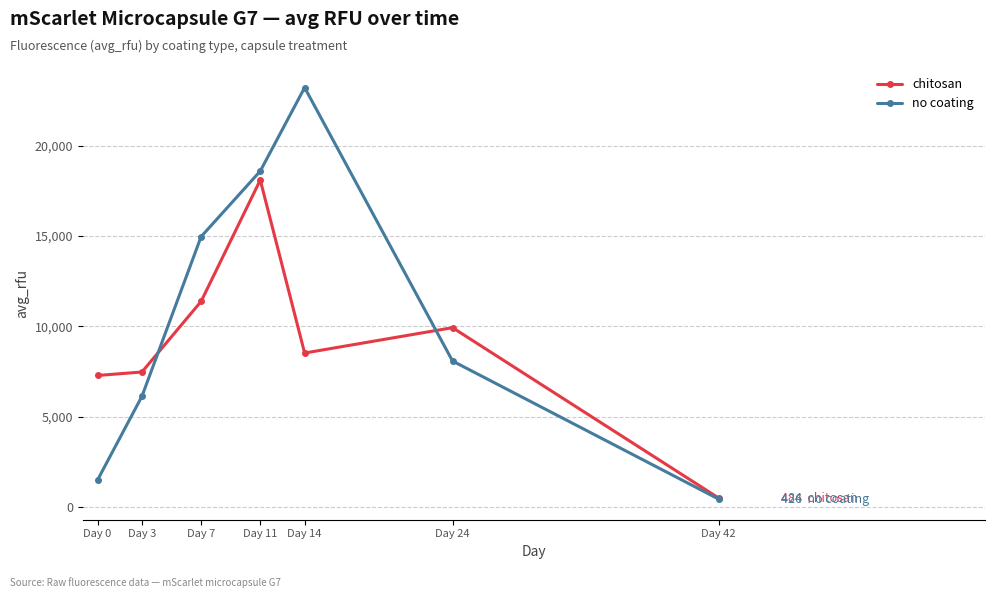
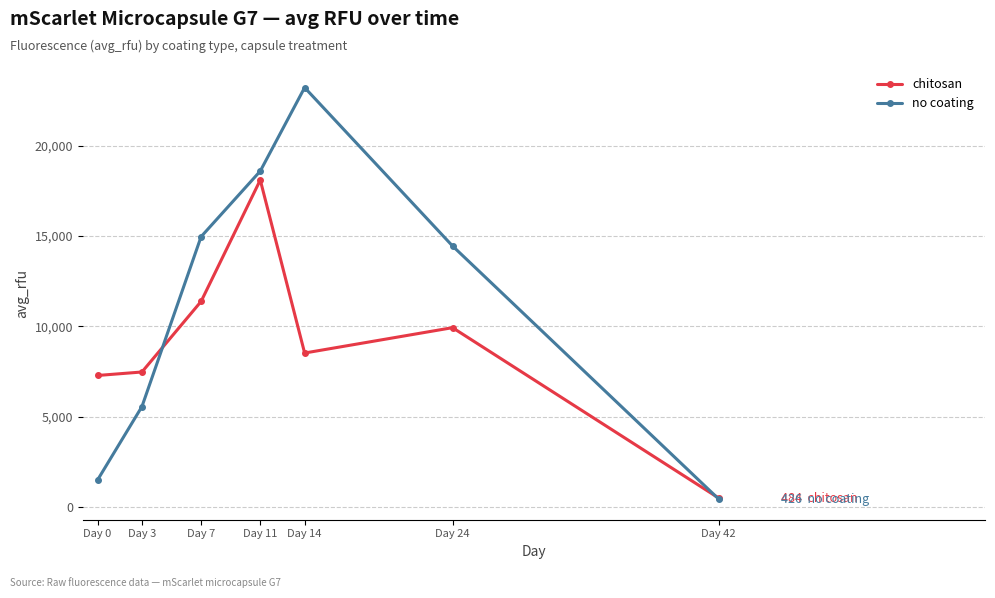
no coating, Day 3: 6,100 -> 5,600
no coating, Day 24: 8,100 -> 14,400
